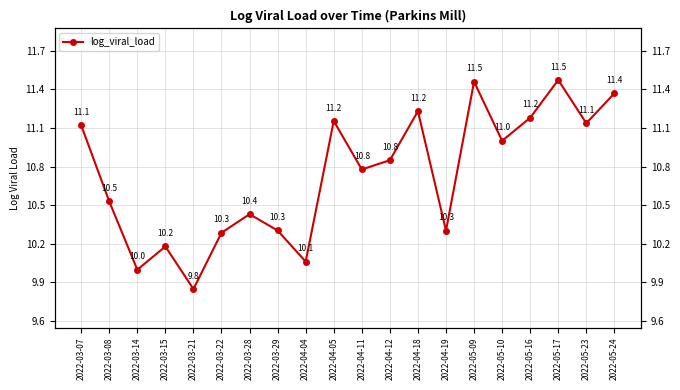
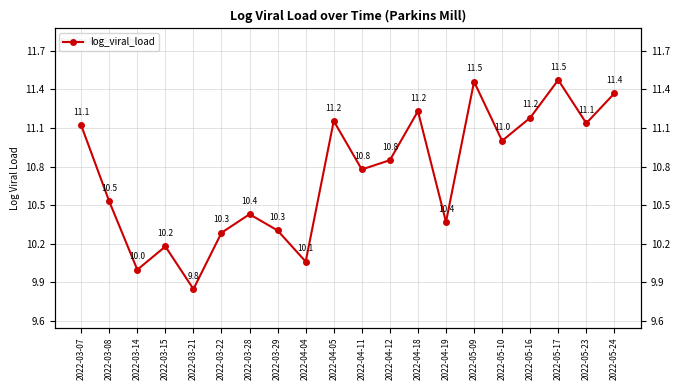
2022-04-19: 10.3 -> 10.4
